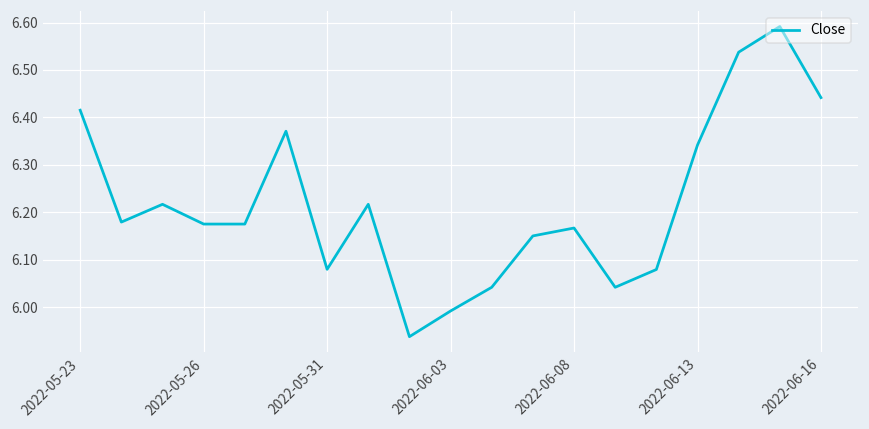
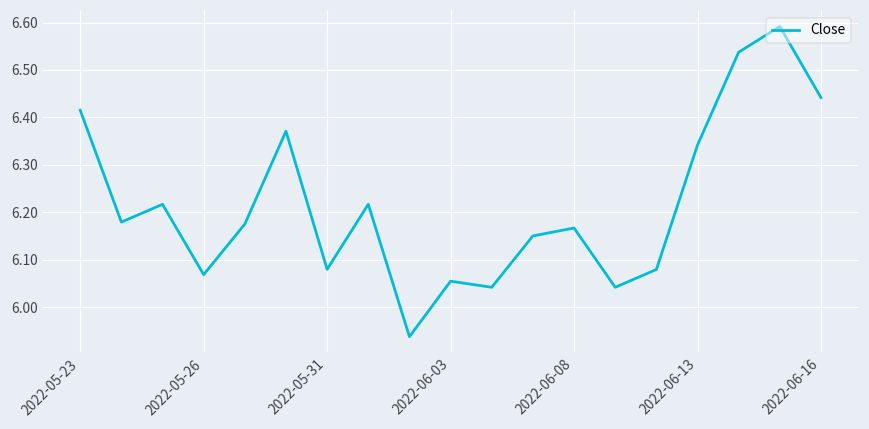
2022-05-26: 6.18 -> 6.07
2022-06-03: 5.99 -> 6.05
